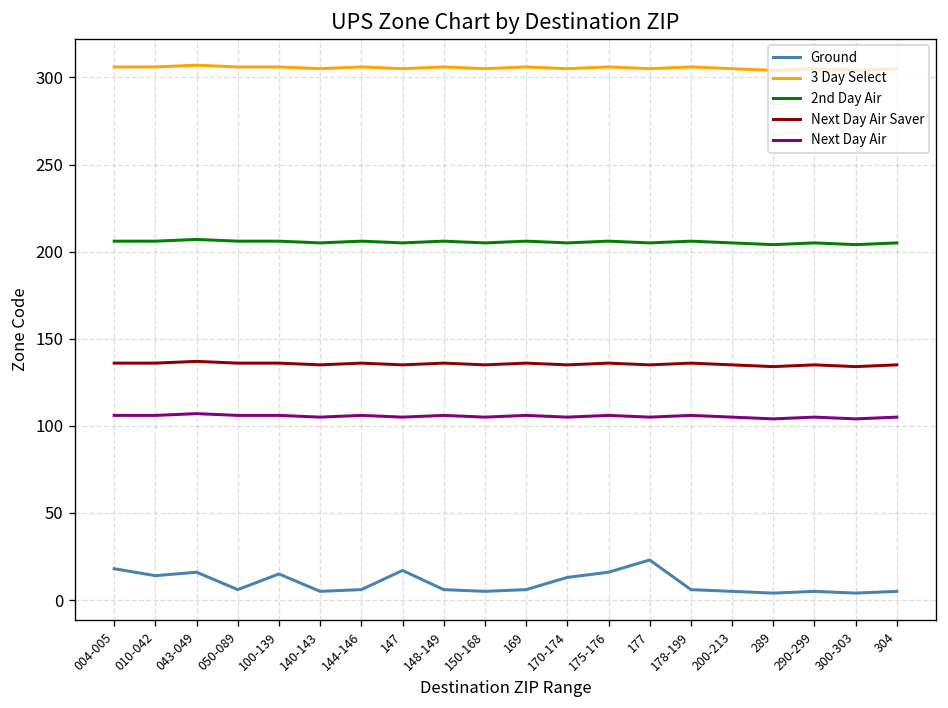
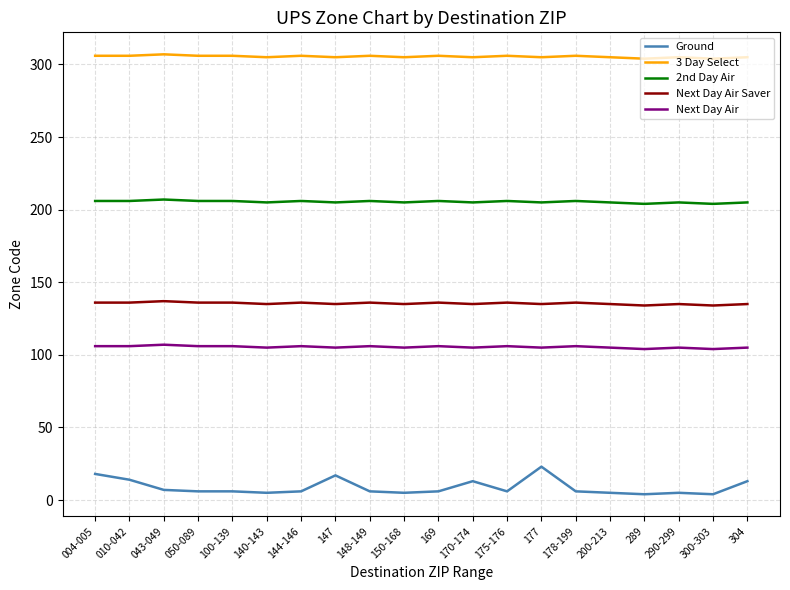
Ground, 043-049: 16 -> 7
Ground, 100-139: 15 -> 6
Ground, 175-176: 16 -> 6
Ground, 304: 5 -> 13
